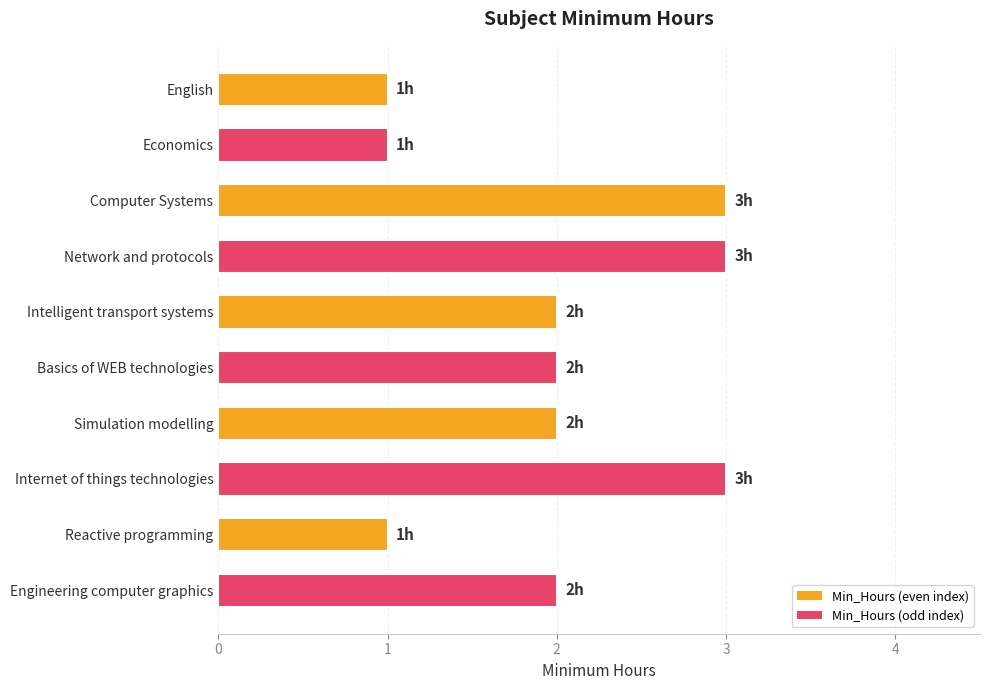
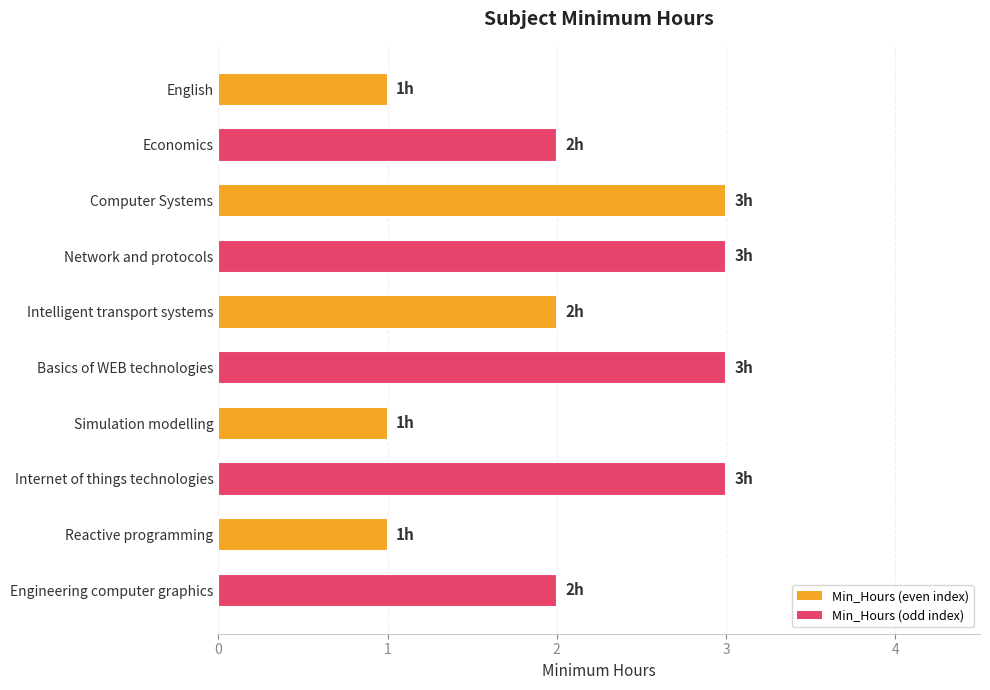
Economics: 1h -> 2h
Basics of WEB technologies: 2h -> 3h
Simulation modelling: 2h -> 1h
